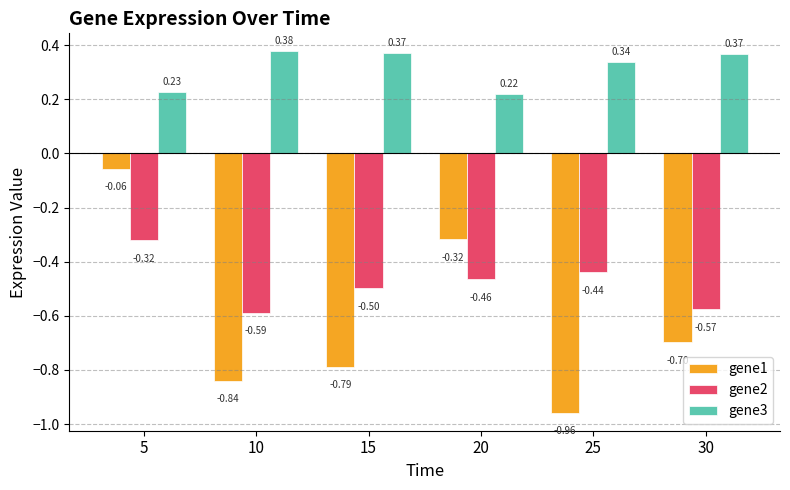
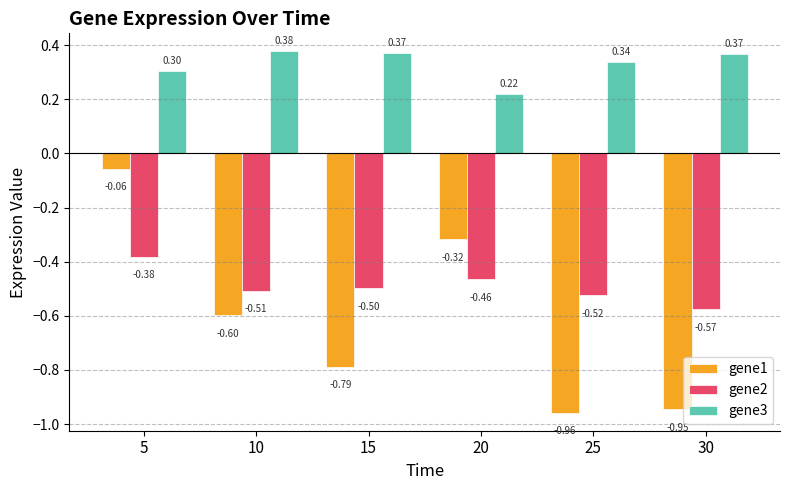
gene2, 5: -0.32 -> -0.38
gene3, 5: 0.23 -> 0.30
gene1, 10: -0.84 -> -0.60
gene2, 10: -0.59 -> -0.51
gene2, 25: -0.44 -> -0.52
gene1, 30: -0.70 -> -0.95
